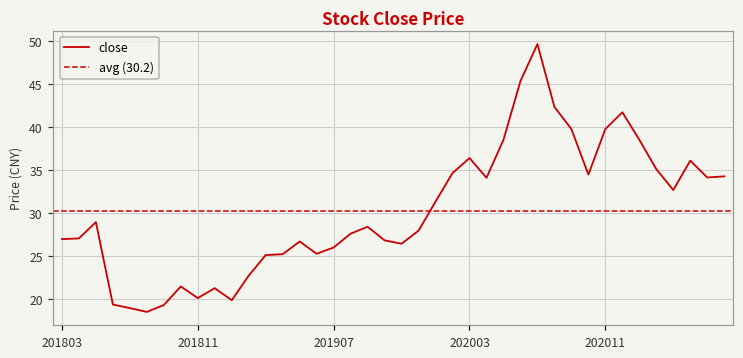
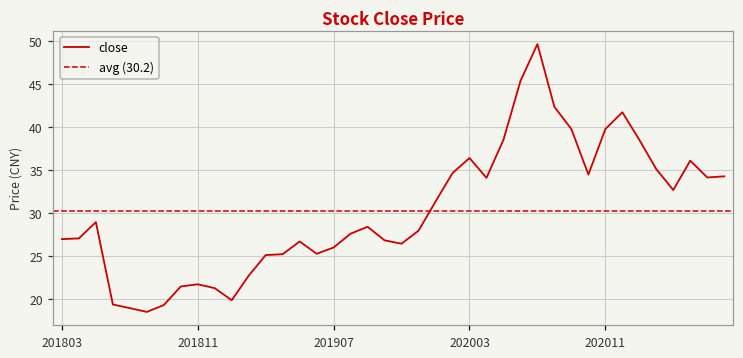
201811: 20 -> 22
